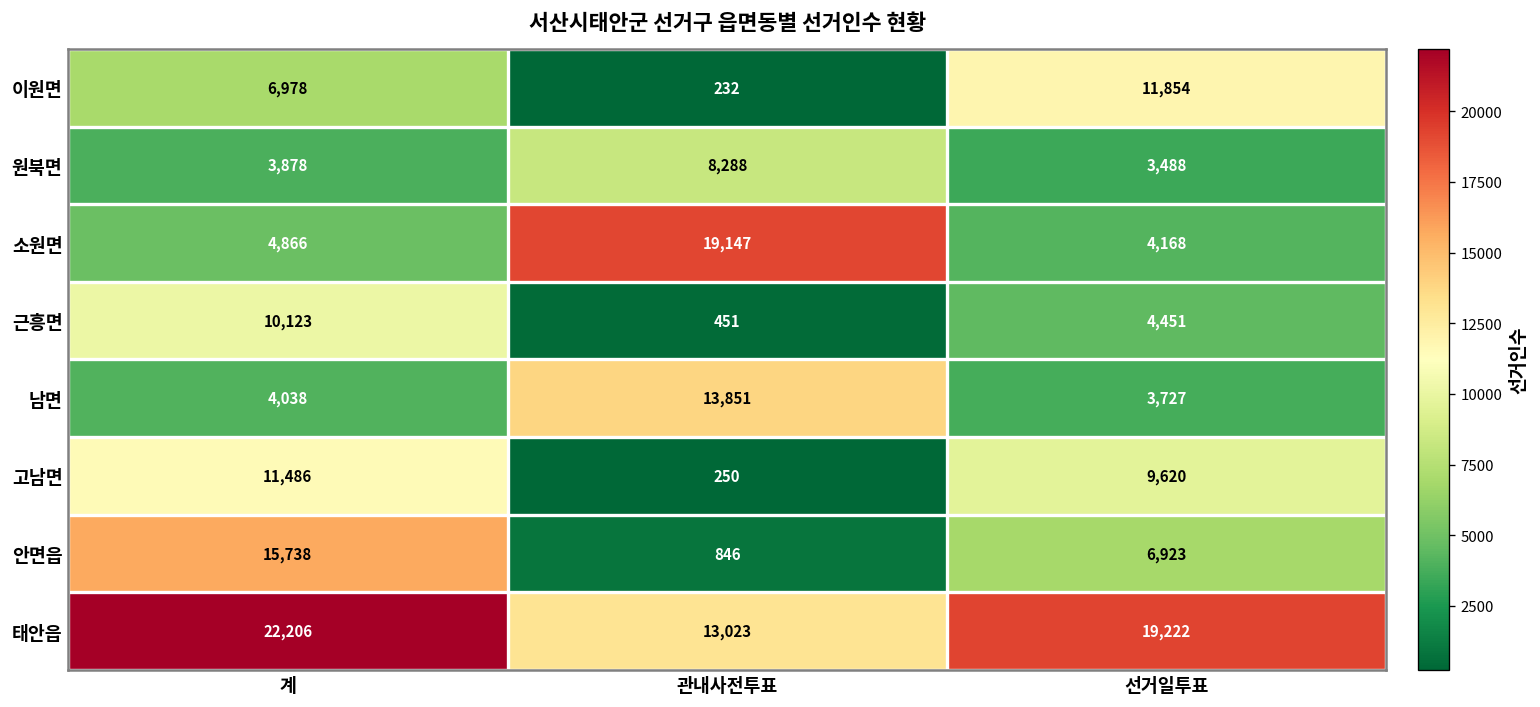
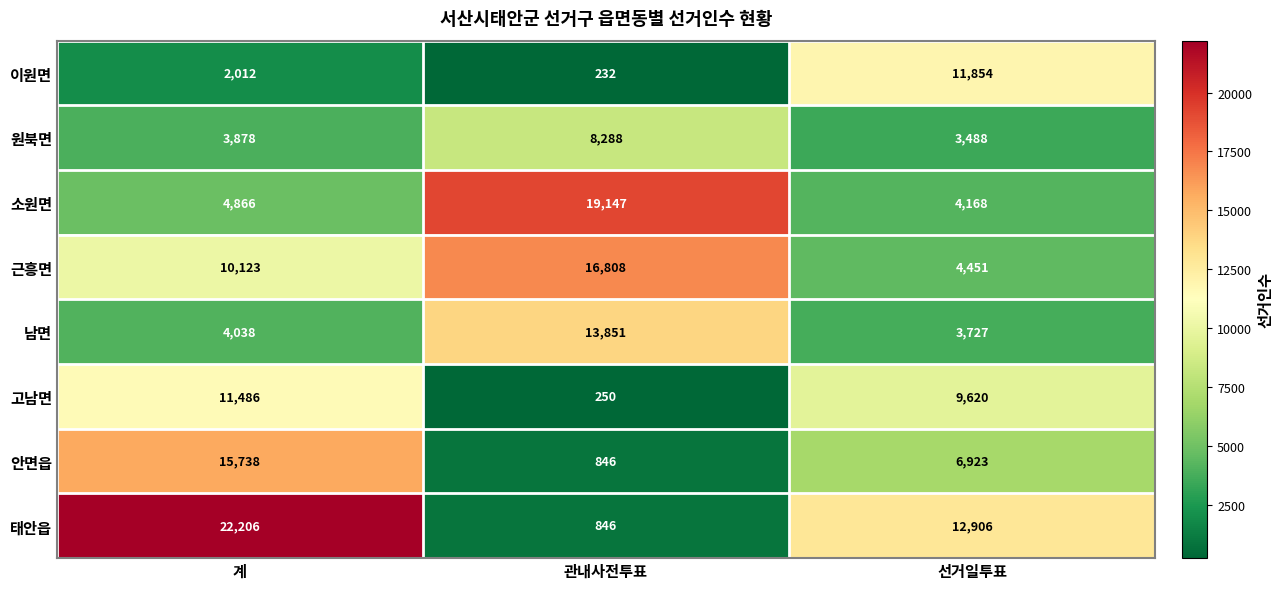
이원면, 계: 6,978 -> 2,012
근흥면, 관내사전투표: 451 -> 16,808
태안읍, 관내사전투표: 13,023 -> 846
태안읍, 선거일투표: 19,222 -> 12,906
